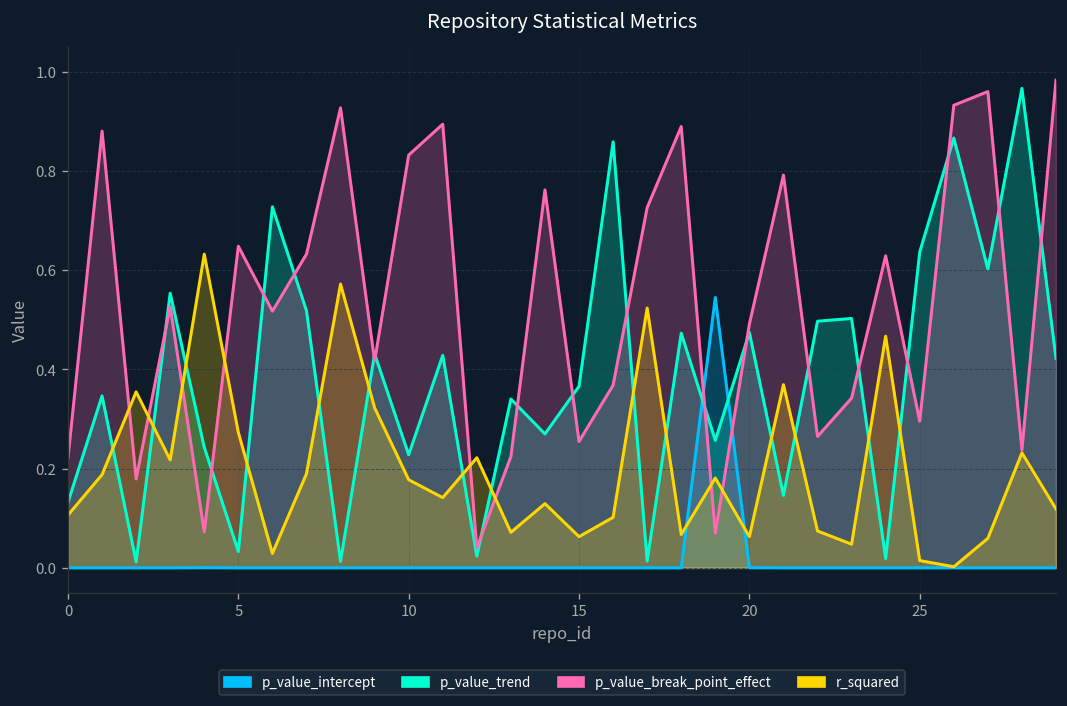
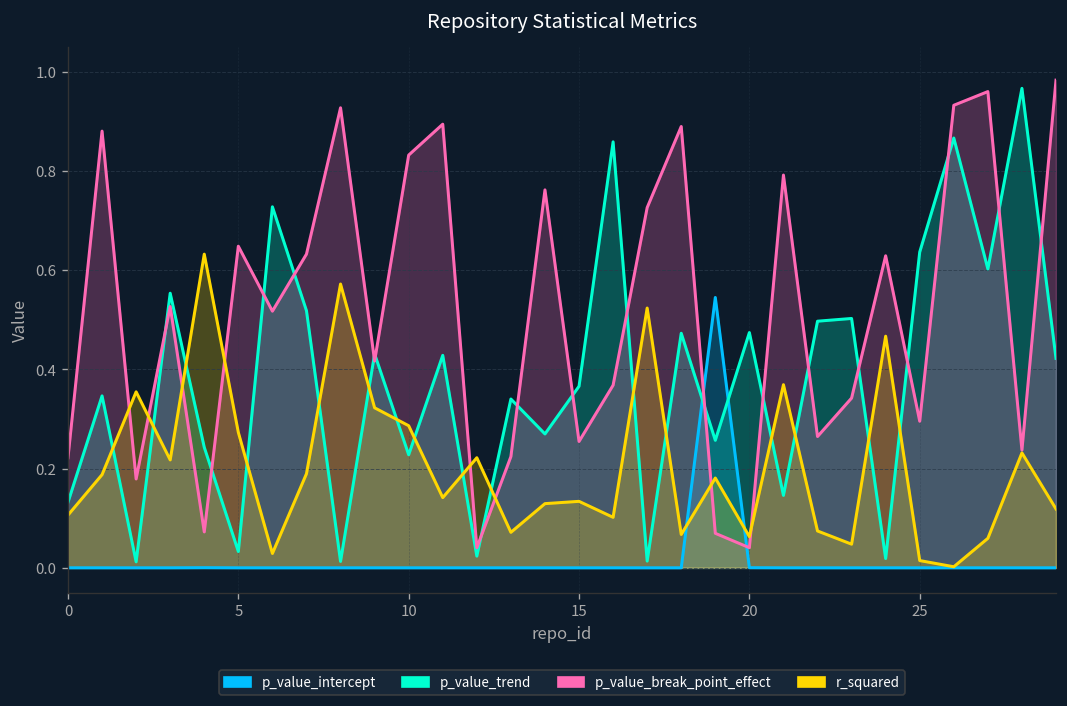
r_squared, 10: 0.18 -> 0.29
r_squared, 15: 0.06 -> 0.13
p_value_break_point_effect, 20: 0.49 -> 0.04
